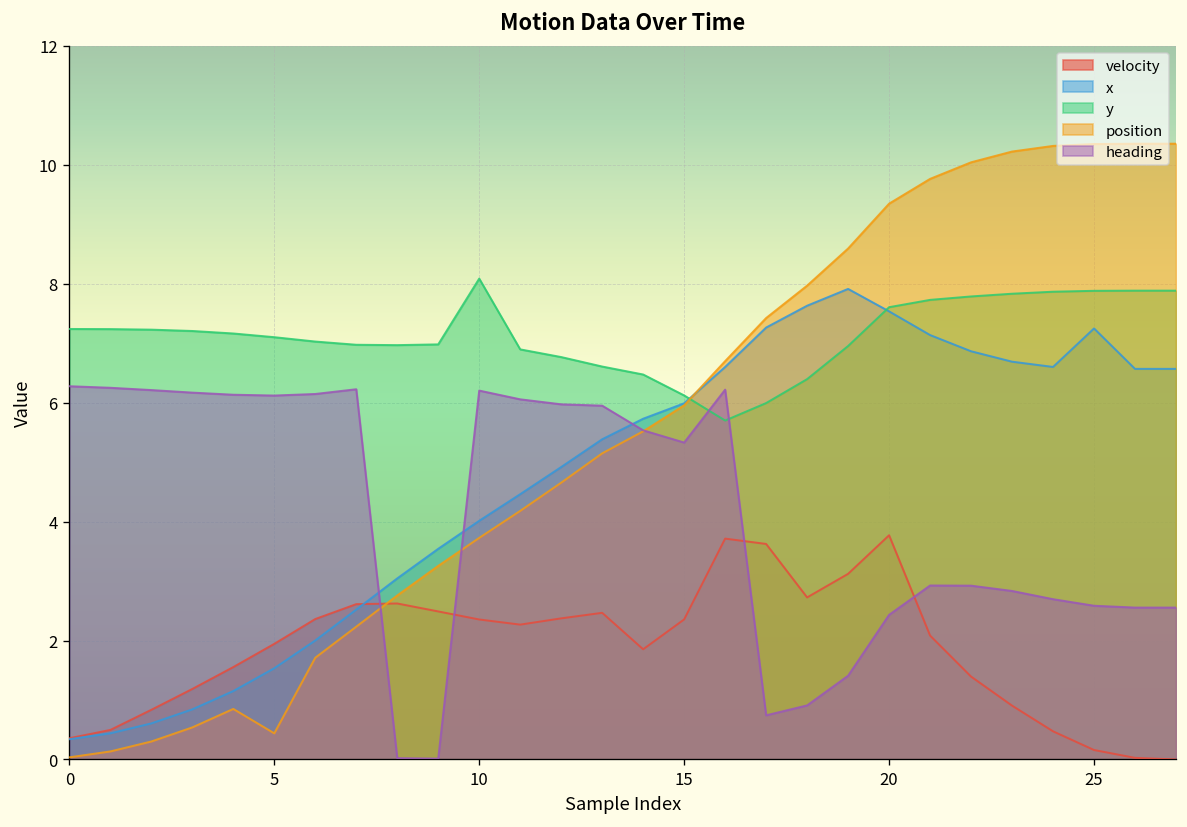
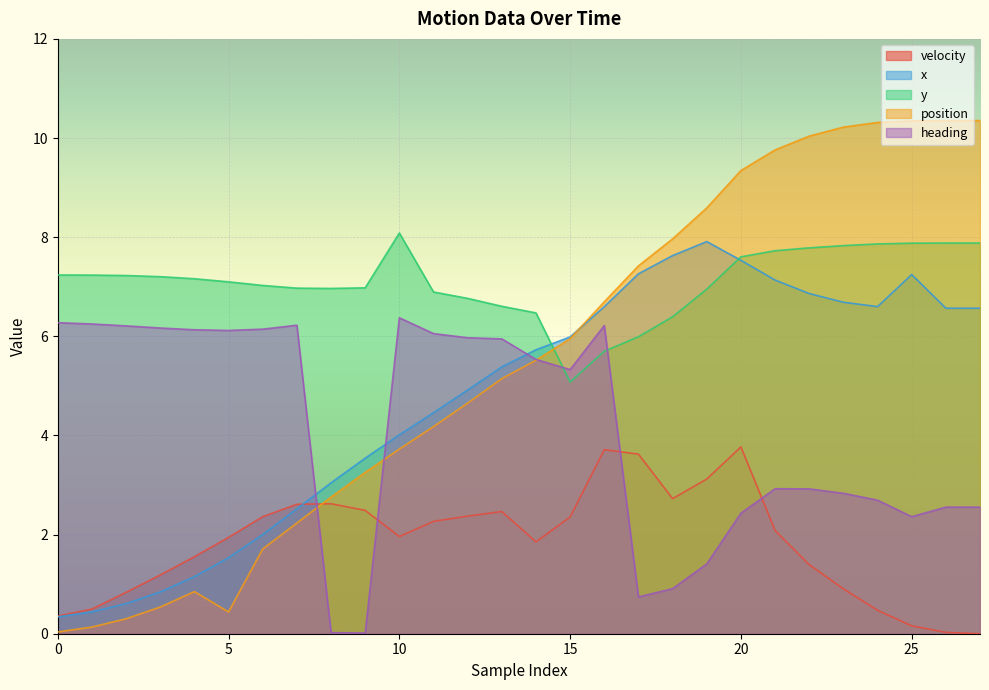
velocity, 10: 2.4 -> 2.0
heading, 10: 6.2 -> 6.4
y, 15: 6.1 -> 5.1
heading, 25: 2.6 -> 2.4
